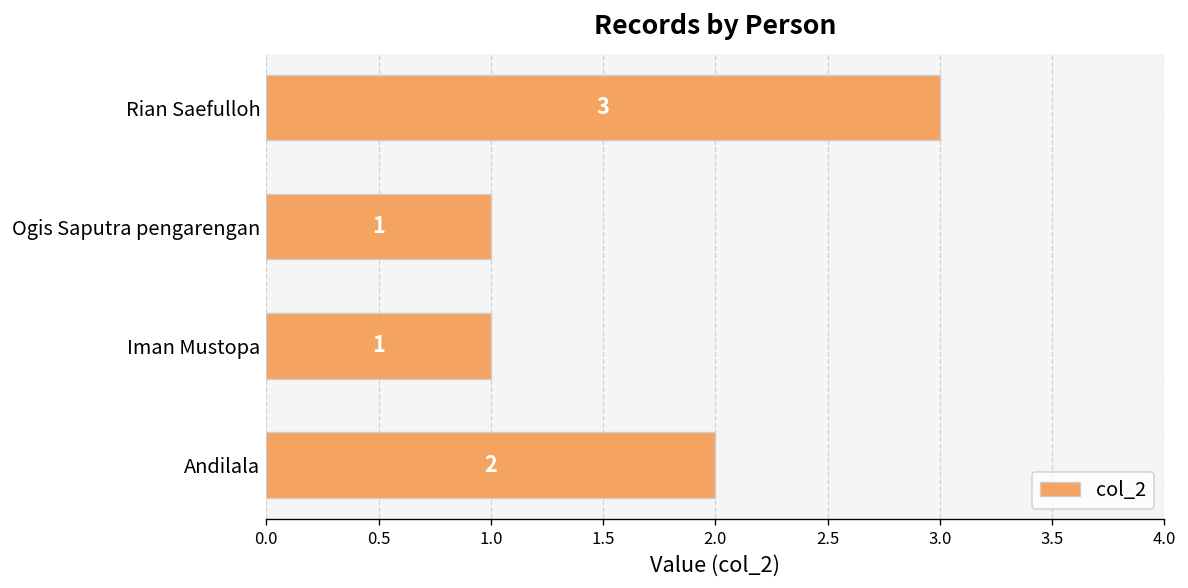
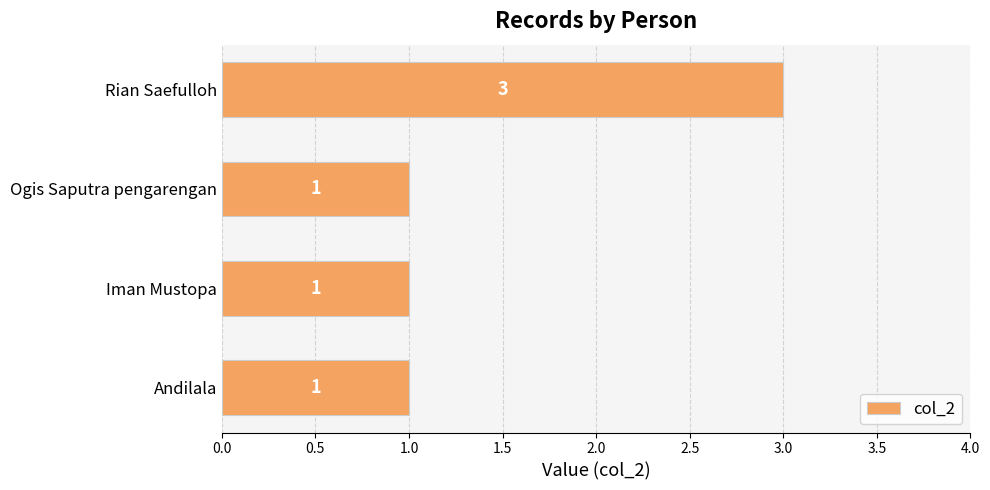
Andilala: 2 -> 1
